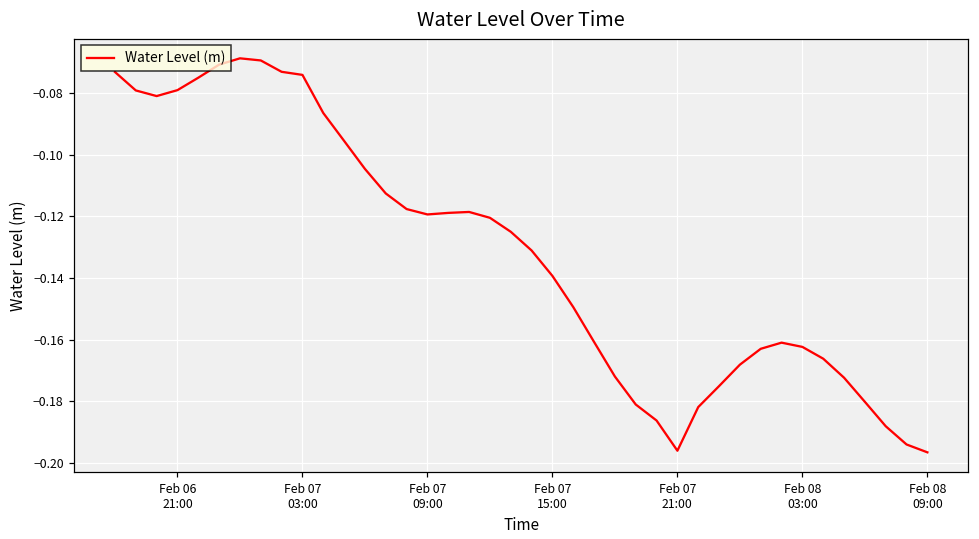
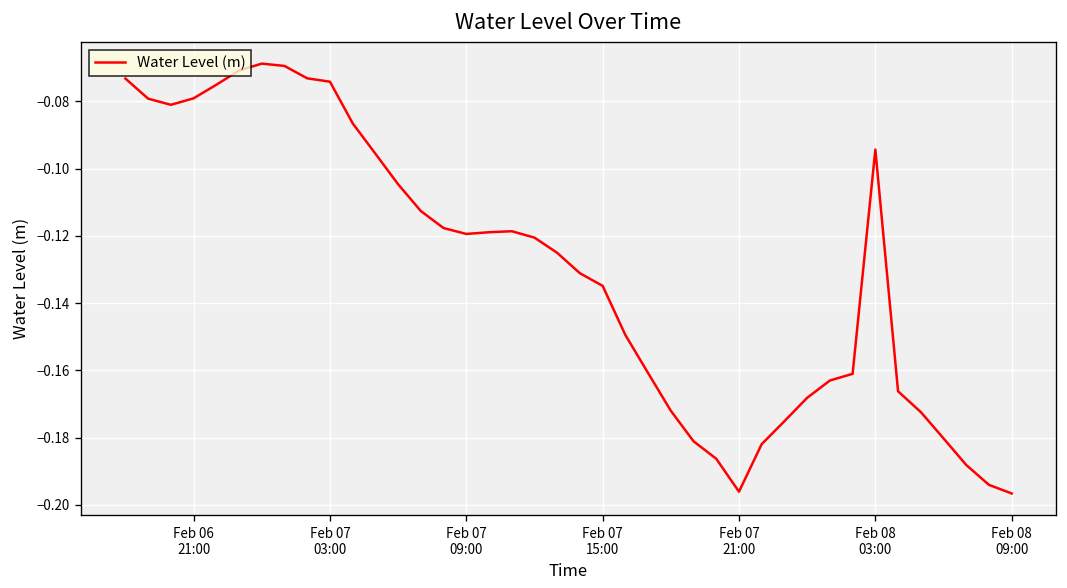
Feb 07 15:00: -0.139 -> -0.135
Feb 08 03:00: -0.162 -> -0.094
